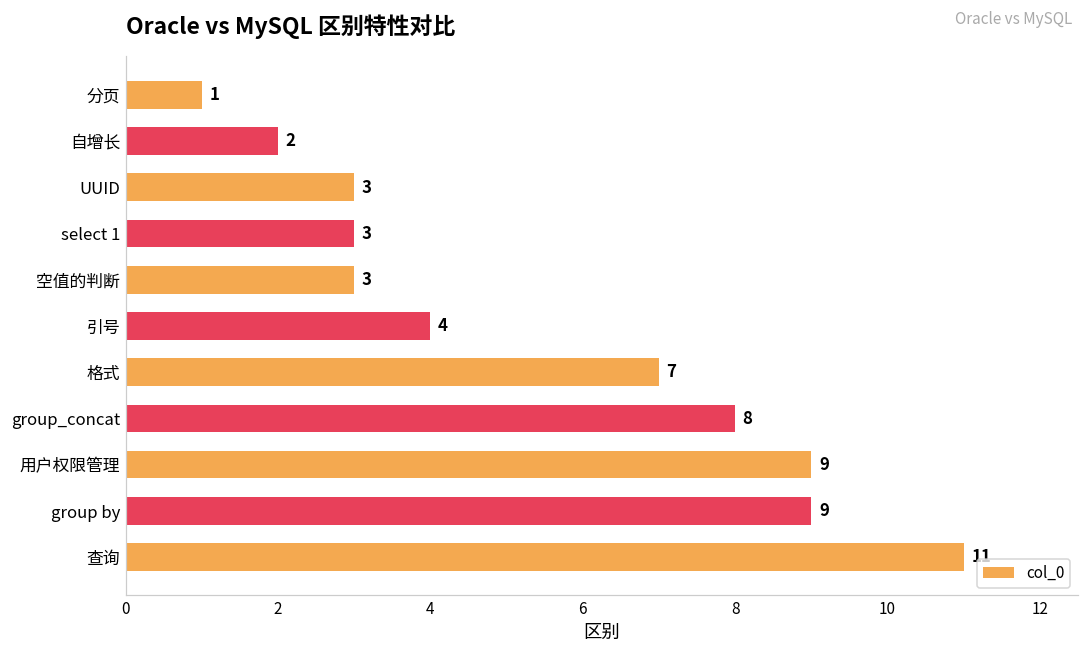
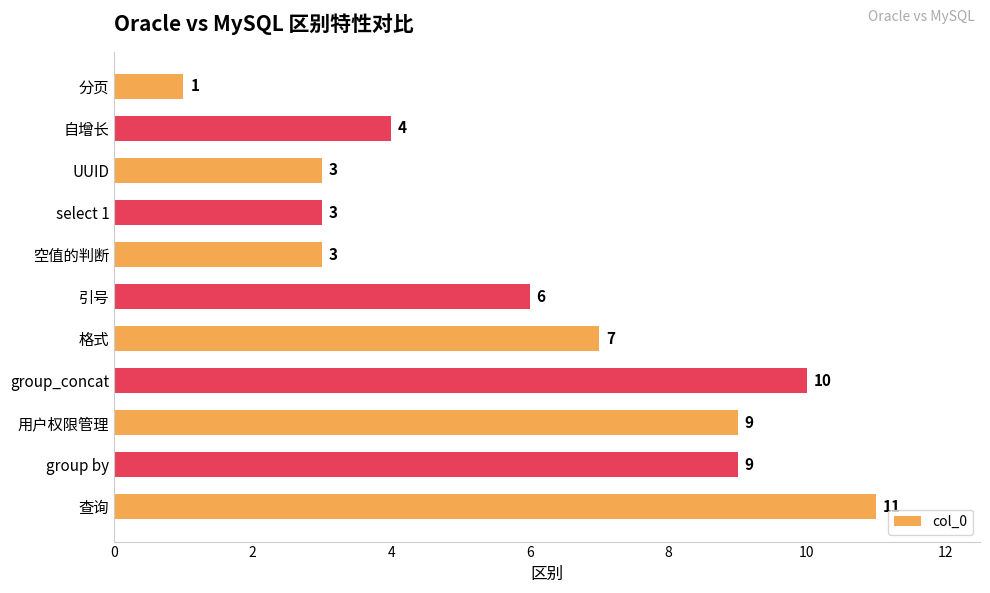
自增长: 2 -> 4
引号: 4 -> 6
group_concat: 8 -> 10
